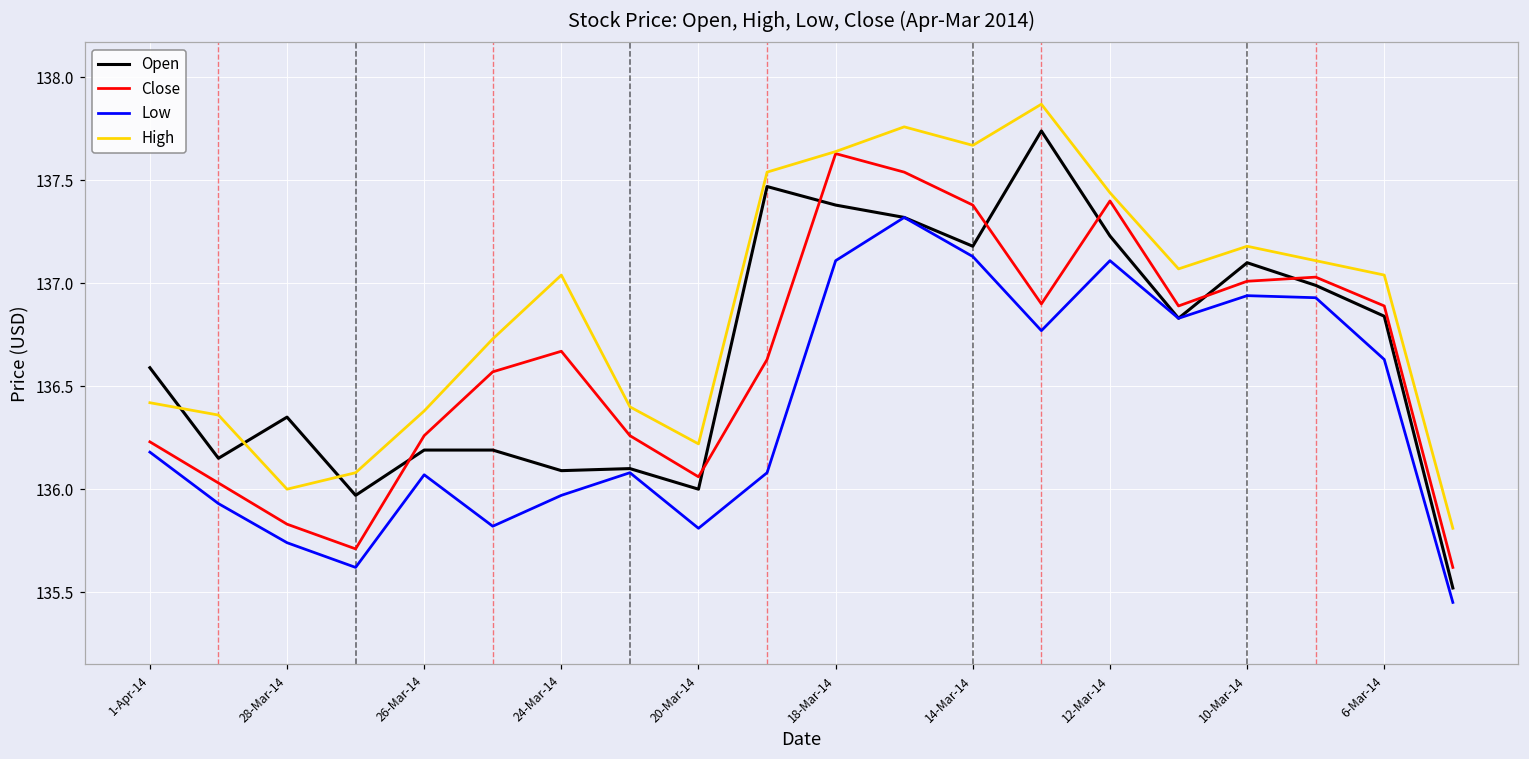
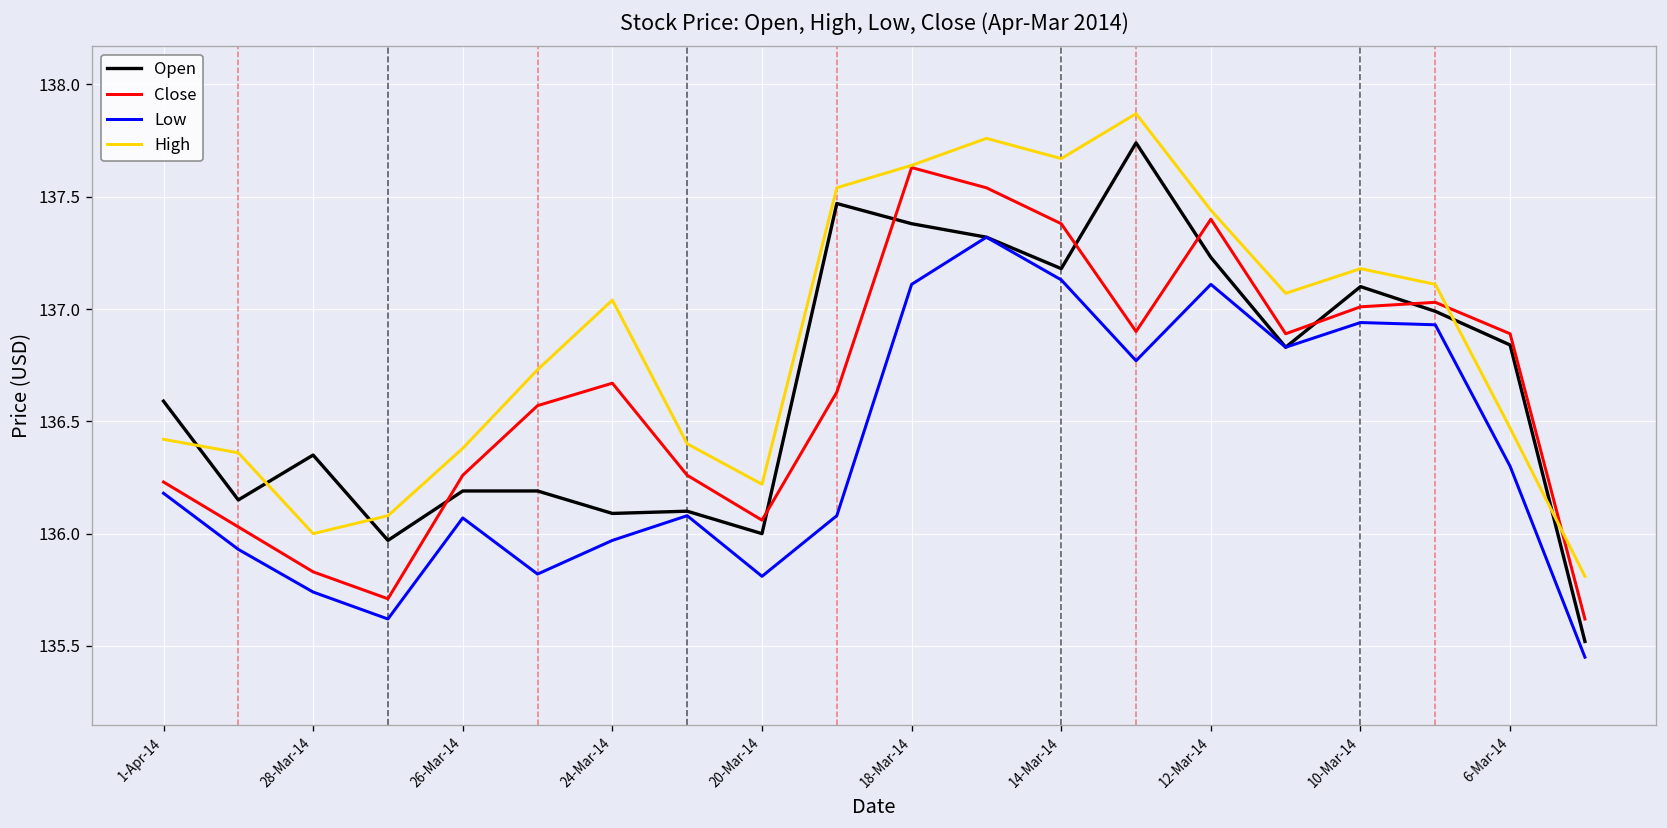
Low, 6-Mar-14: 136.63 -> 136.30
High, 6-Mar-14: 137.04 -> 136.47
